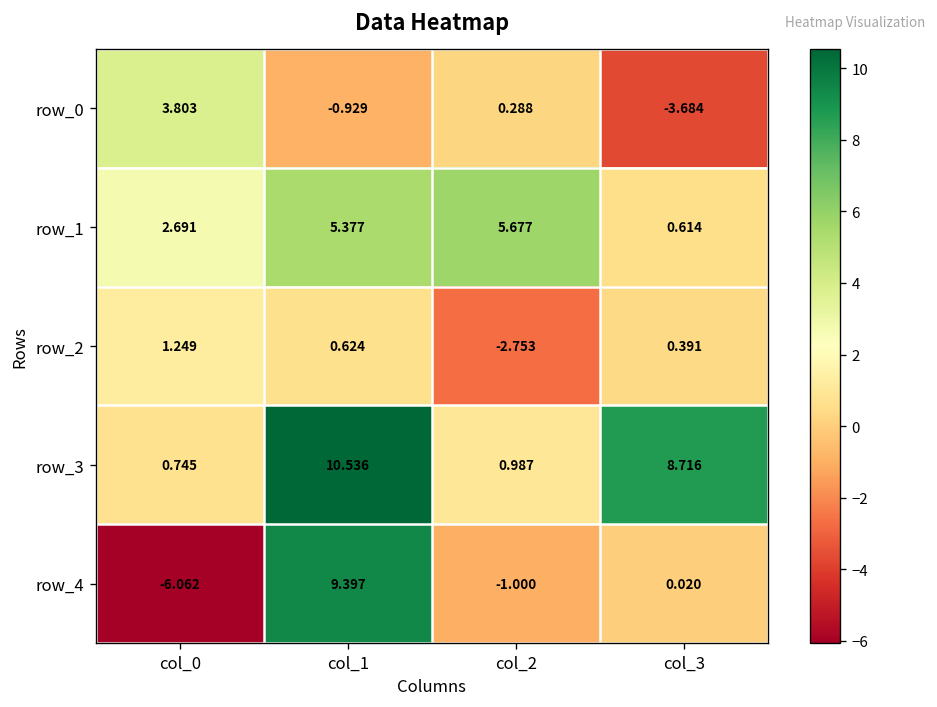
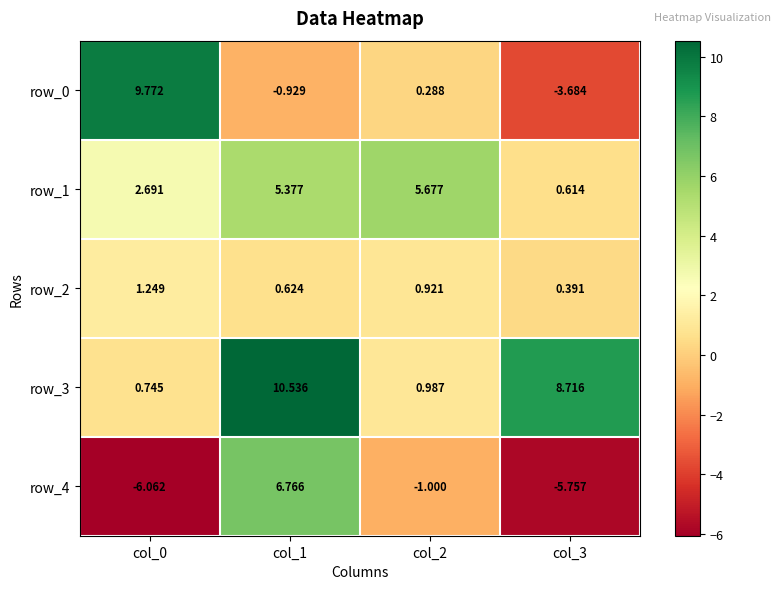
row_0, col_0: 3.803 -> 9.772
row_2, col_2: -2.753 -> 0.921
row_4, col_1: 9.397 -> 6.766
row_4, col_3: 0.020 -> -5.757
